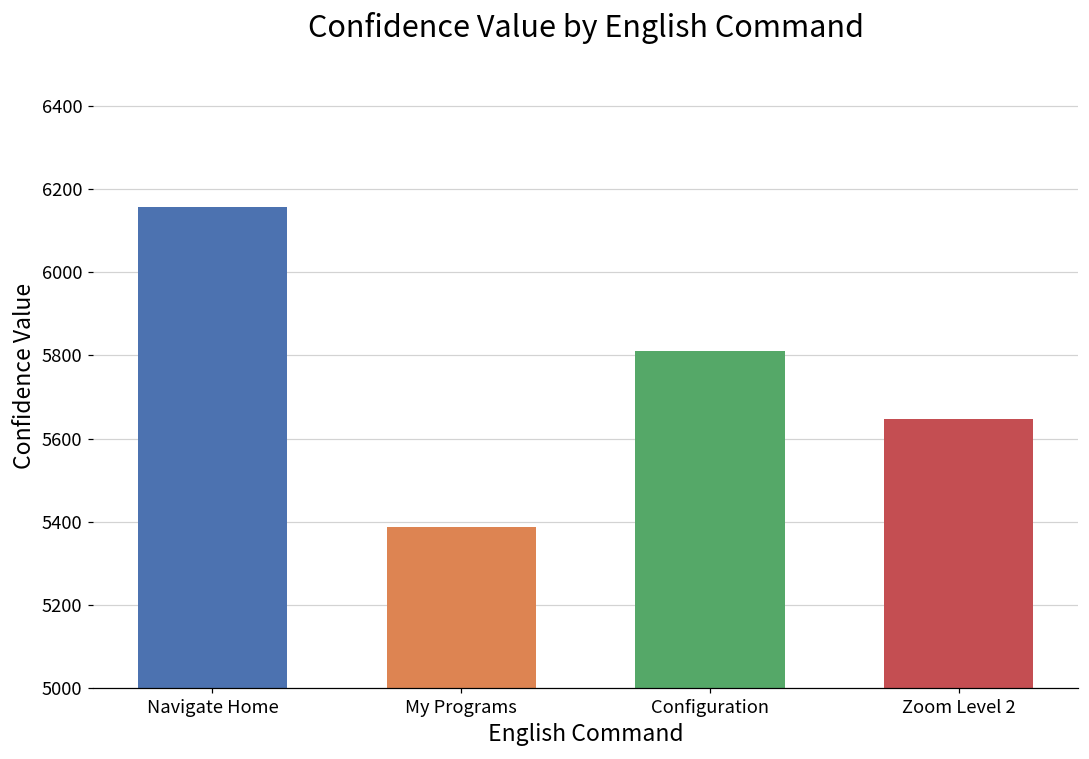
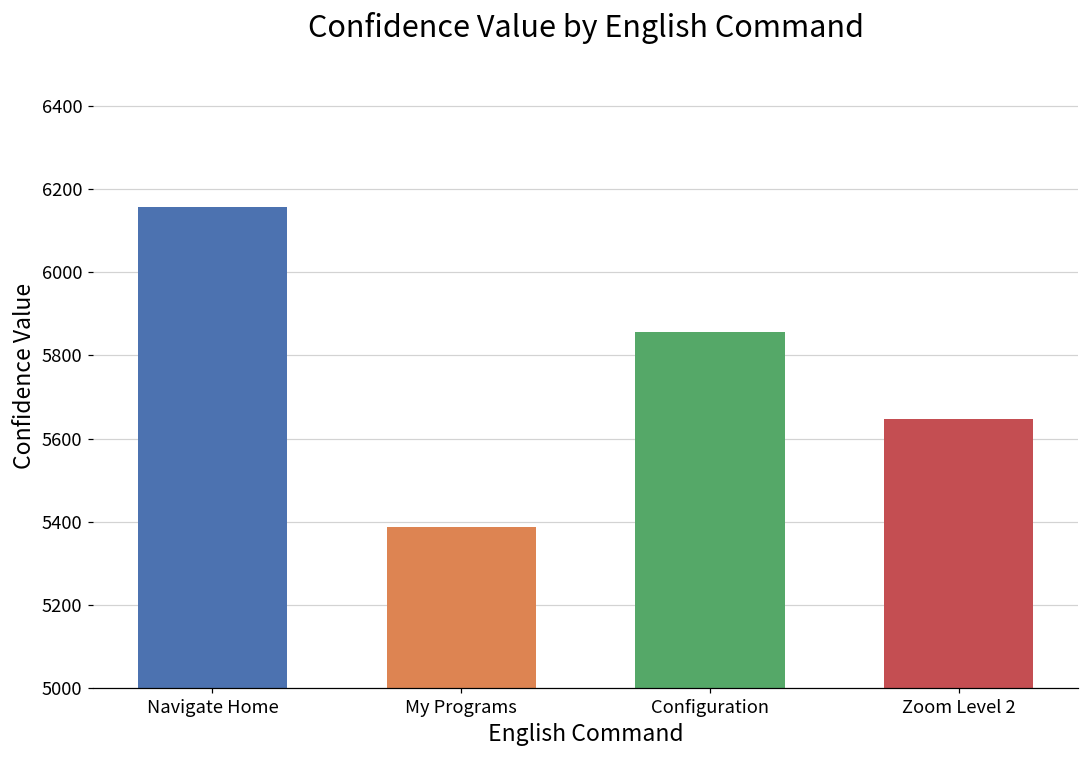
Configuration: 5810 -> 5860
